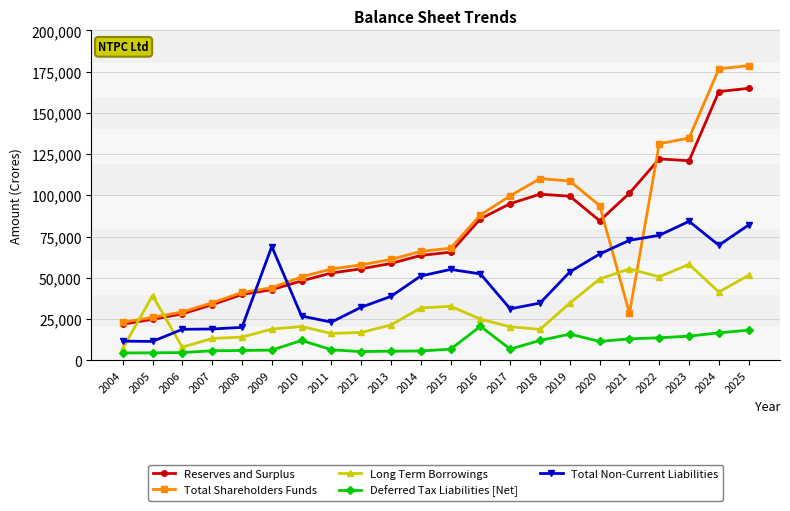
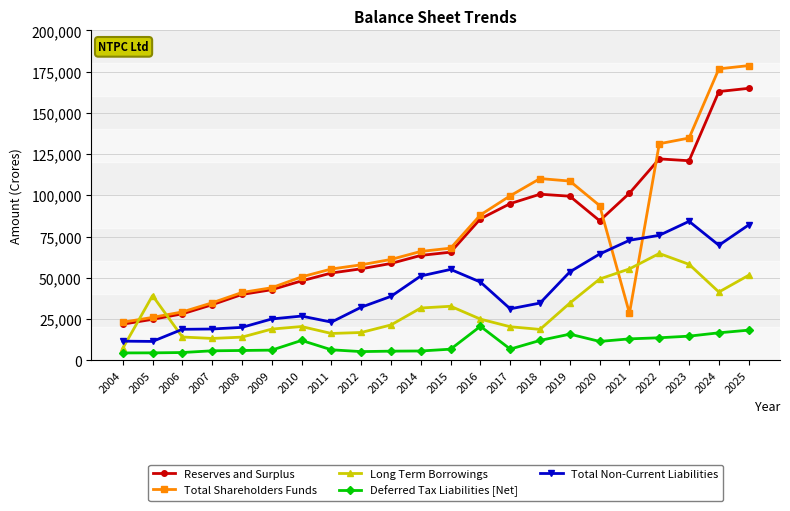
Long Term Borrowings, 2006: 8,000 -> 14,000
Total Non-Current Liabilities, 2009: 69,000 -> 25,000
Total Non-Current Liabilities, 2016: 52,000 -> 47,000
Long Term Borrowings, 2022: 51,000 -> 65,000
